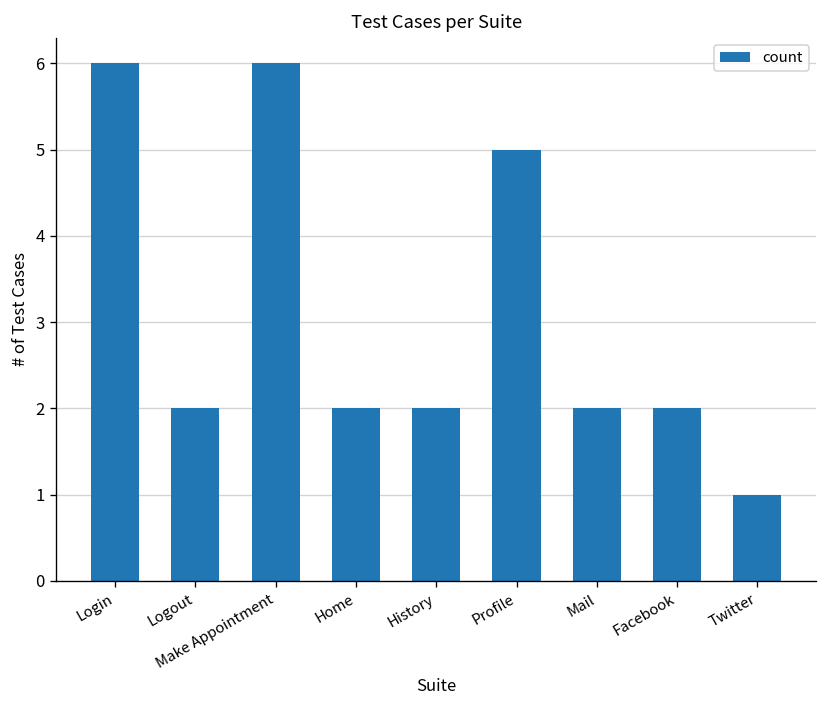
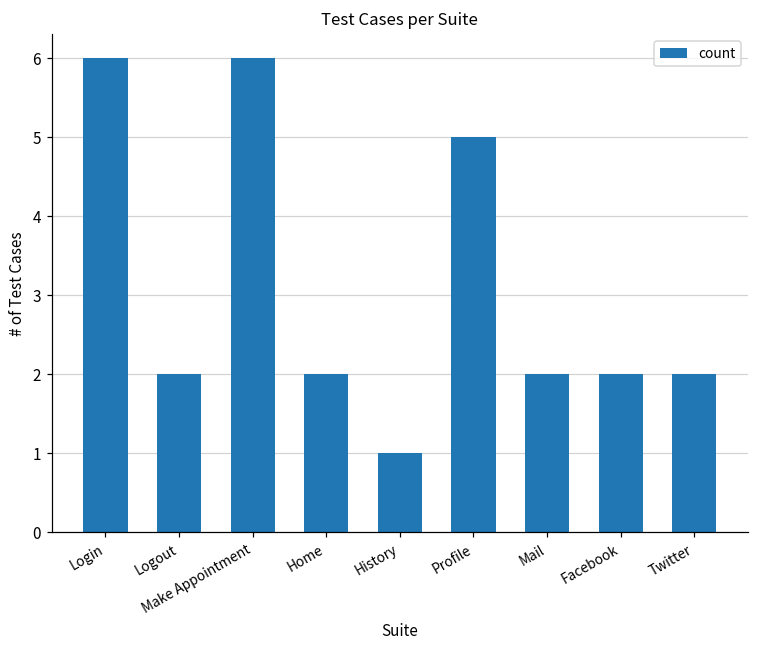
History: 2 -> 1
Twitter: 1 -> 2
